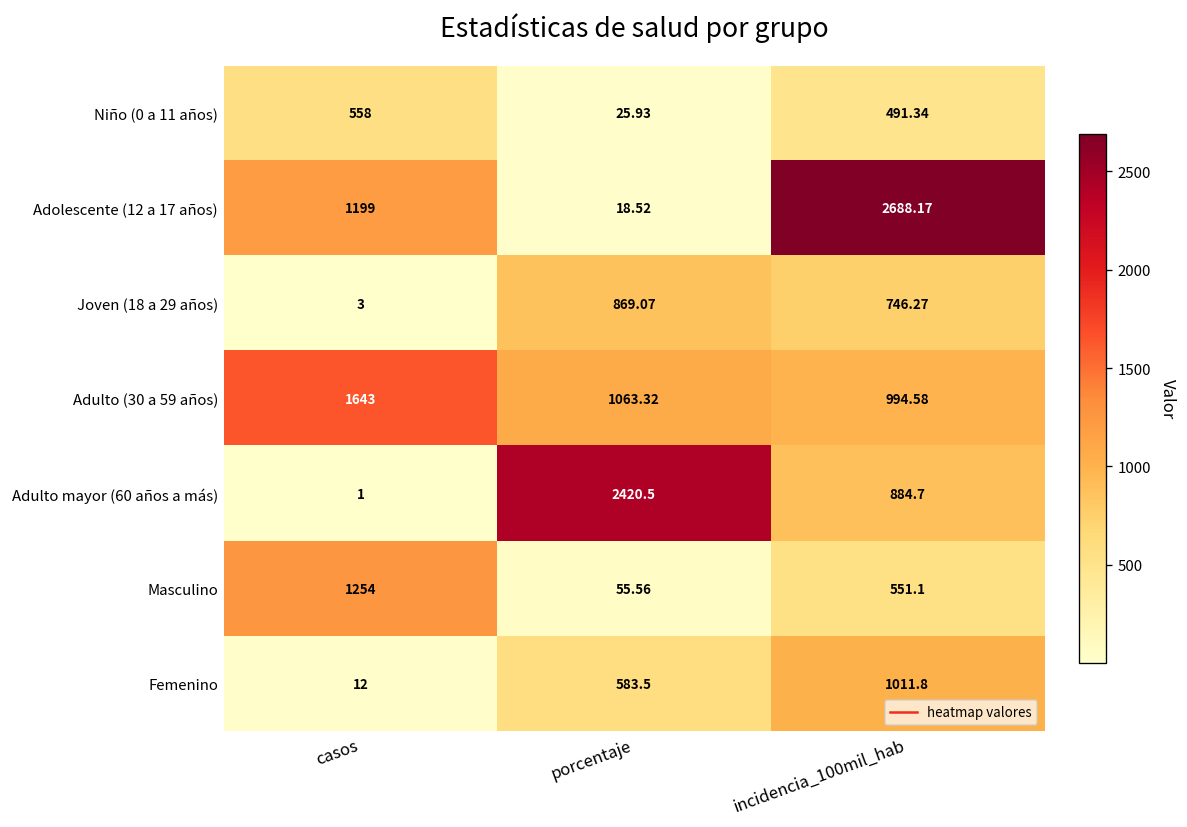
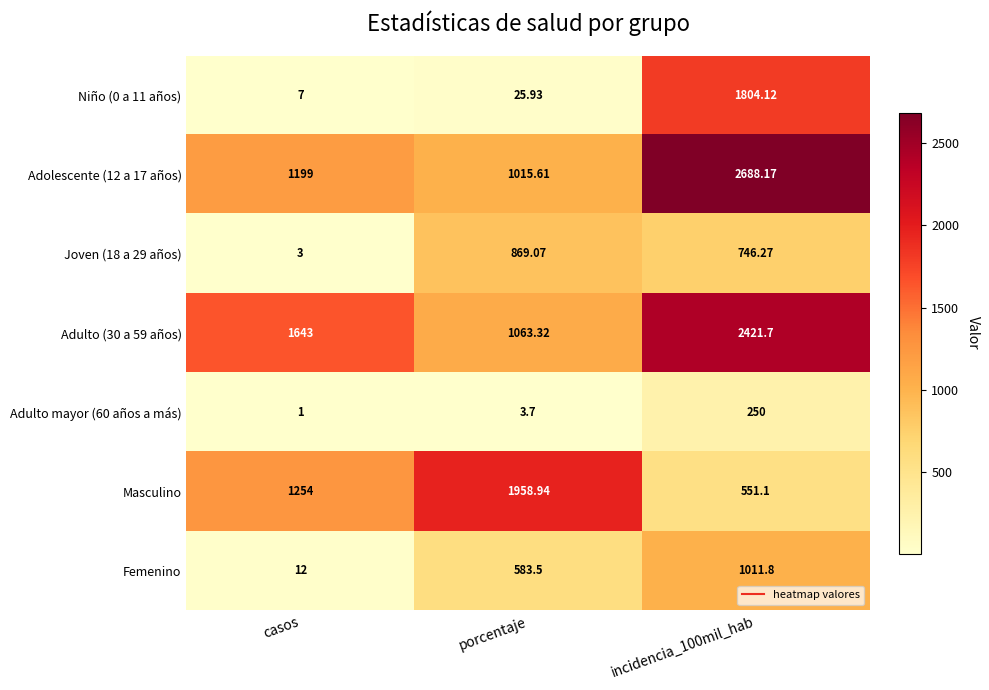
Niño (0 a 11 años), casos: 558 -> 7
Niño (0 a 11 años), incidencia_100mil_hab: 491.34 -> 1804.12
Adolescente (12 a 17 años), porcentaje: 18.52 -> 1015.61
Adulto (30 a 59 años), incidencia_100mil_hab: 994.58 -> 2421.7
Adulto mayor (60 años a más), porcentaje: 2420.5 -> 3.7
Adulto mayor (60 años a más), incidencia_100mil_hab: 884.7 -> 250
Masculino, porcentaje: 55.56 -> 1958.94
